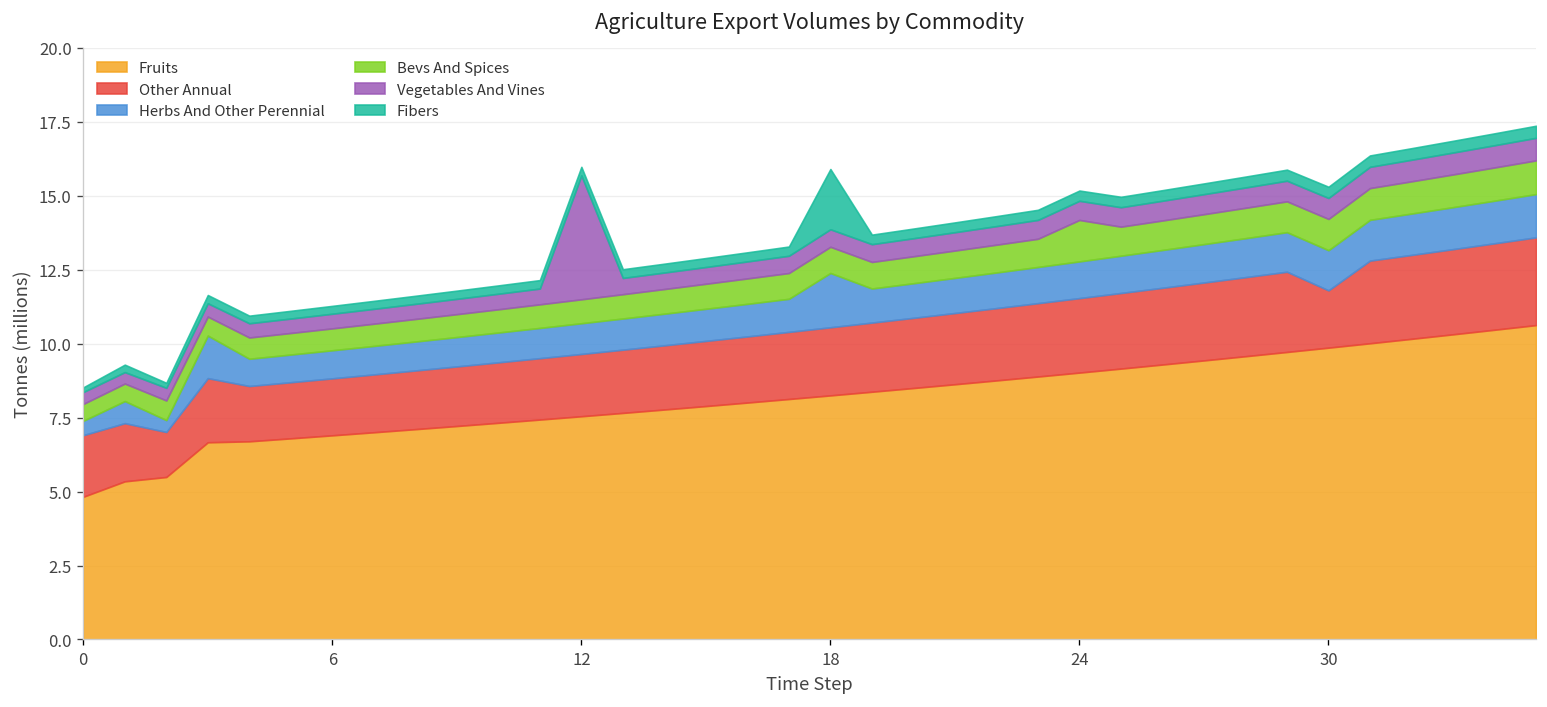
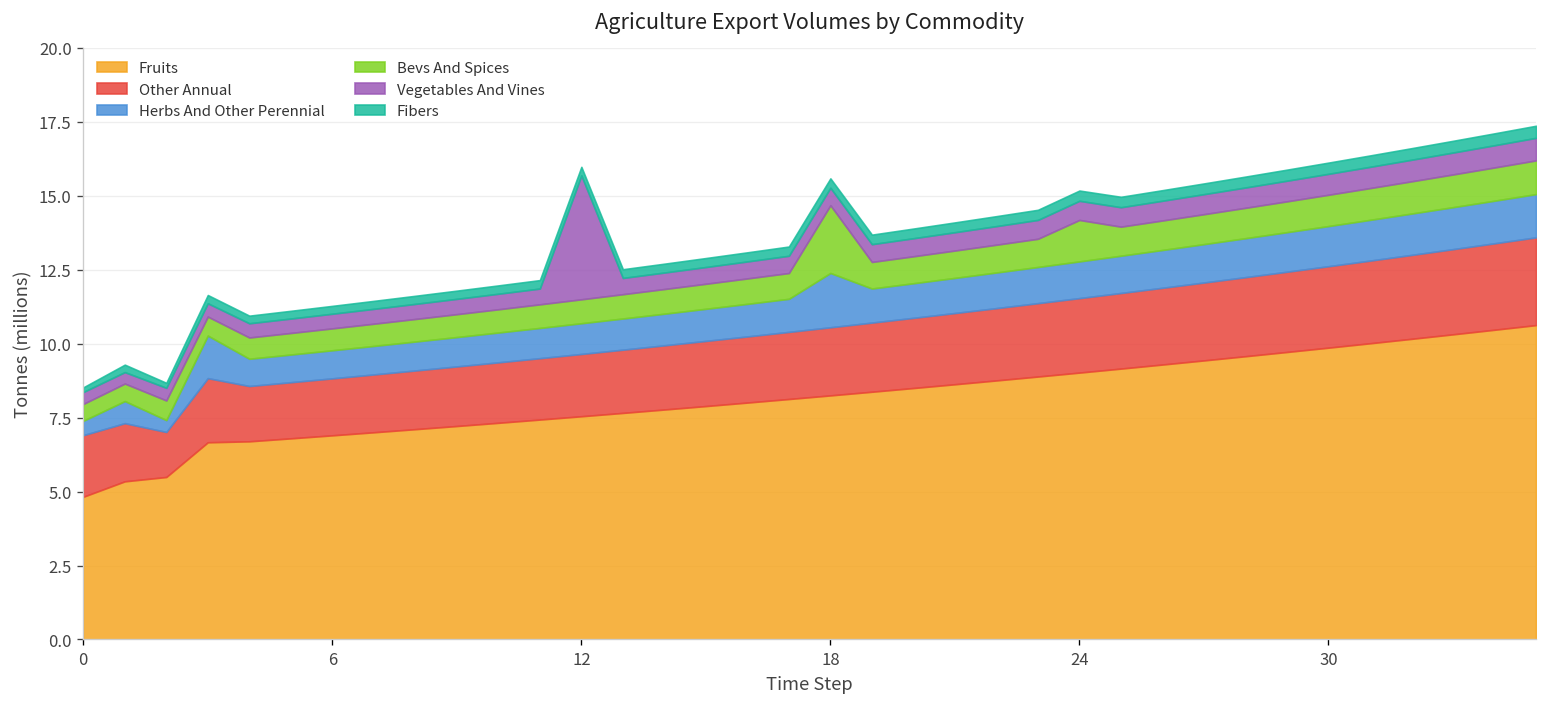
Bevs And Spices, 18: 0.9 -> 2.3
Fibers, 18: 2.0 -> 0.3
Other Annual, 30: 1.9 -> 2.8
